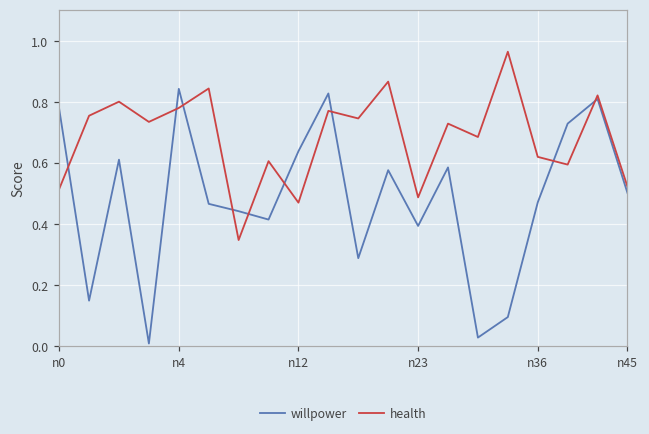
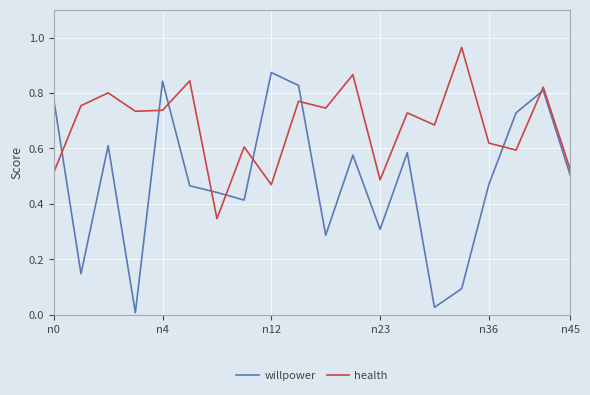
health, n4: 0.78 -> 0.74
willpower, n12: 0.64 -> 0.87
willpower, n23: 0.39 -> 0.31
